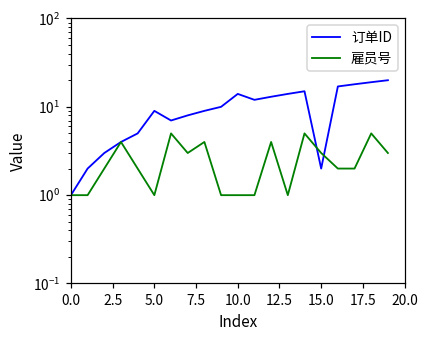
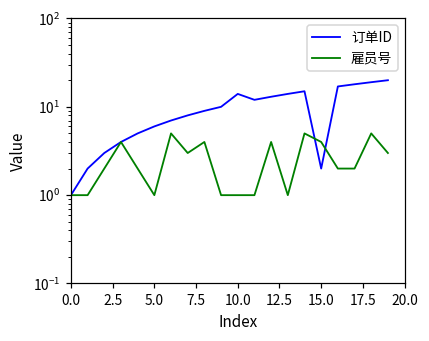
订单ID, 5.0: 9 -> 6
雇员号, 15.0: 3 -> 4
